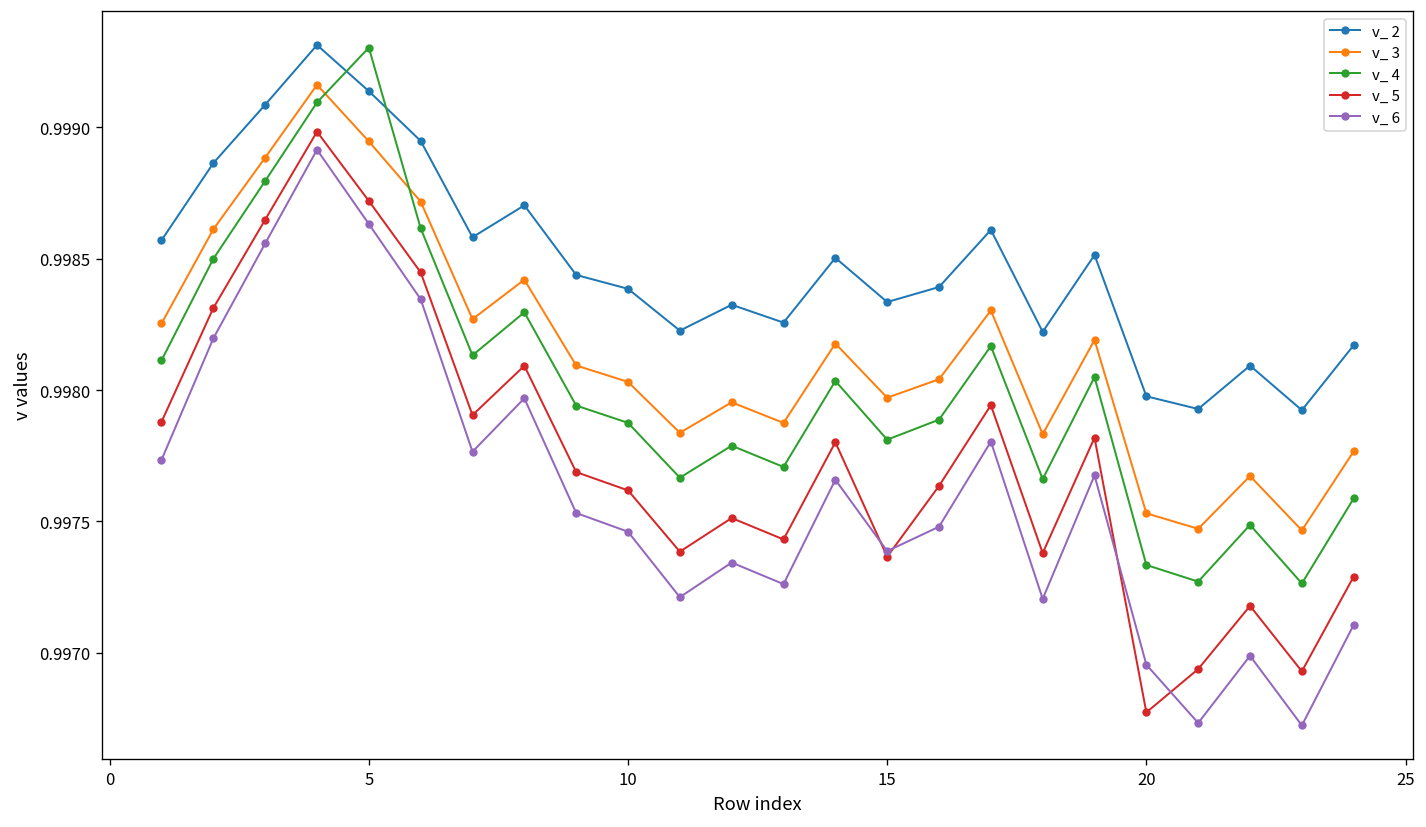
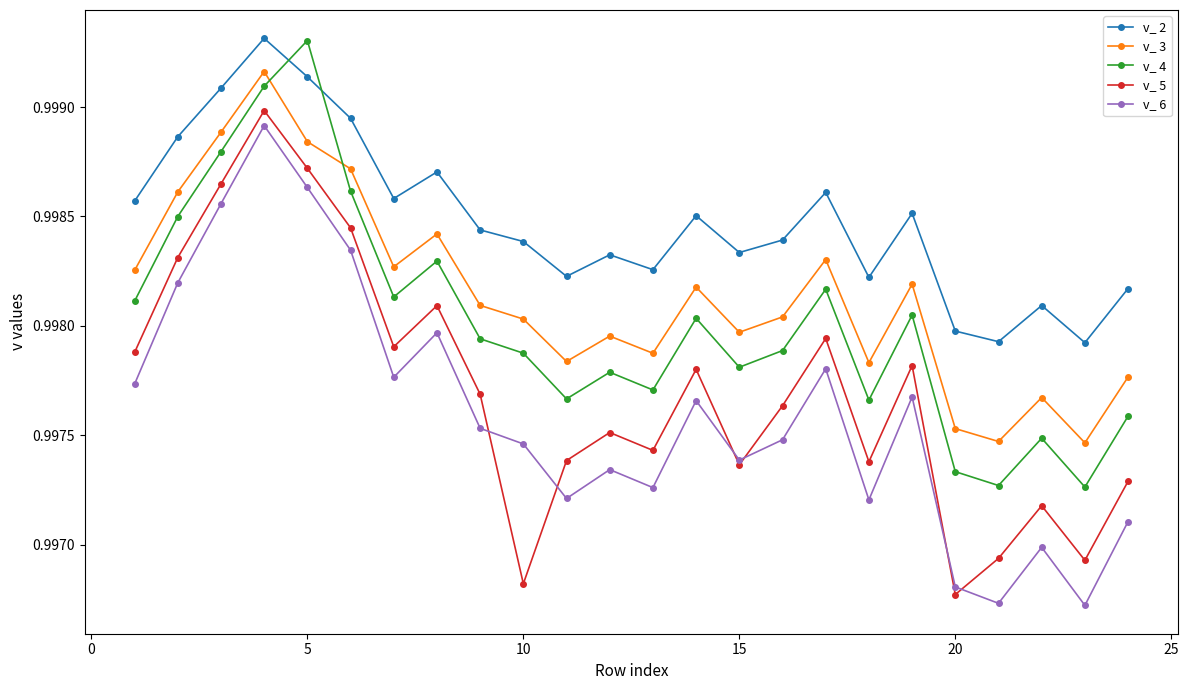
v_ 3, 5: 0.99895 -> 0.99884
v_ 5, 10: 0.99762 -> 0.99682
v_ 6, 20: 0.99695 -> 0.99681
